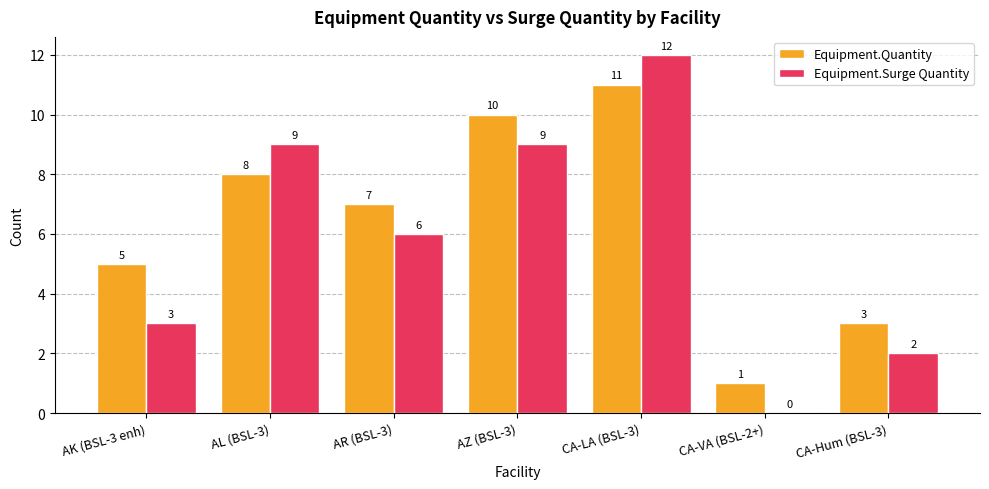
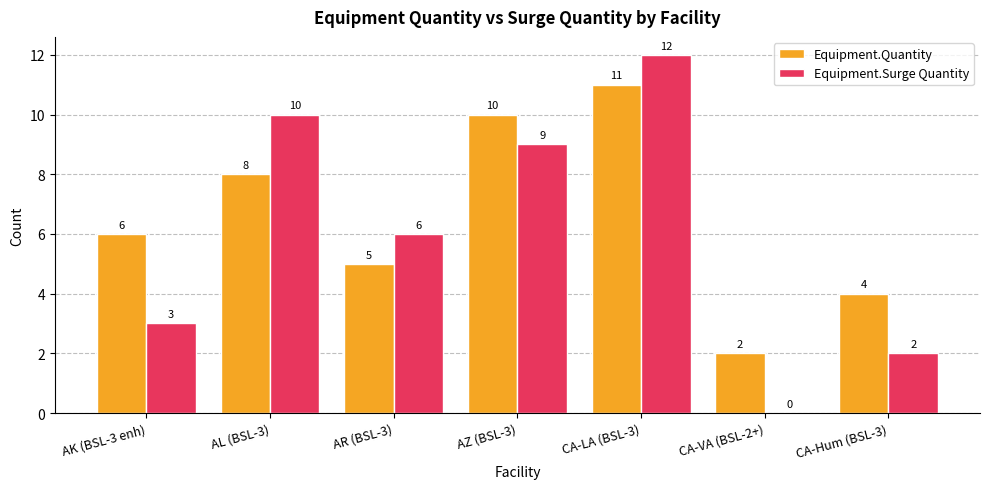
Equipment.Quantity, AK (BSL-3 enh): 5 -> 6
Equipment.Surge Quantity, AL (BSL-3): 9 -> 10
Equipment.Quantity, AR (BSL-3): 7 -> 5
Equipment.Quantity, CA-VA (BSL-2+): 1 -> 2
Equipment.Quantity, CA-Hum (BSL-3): 3 -> 4
